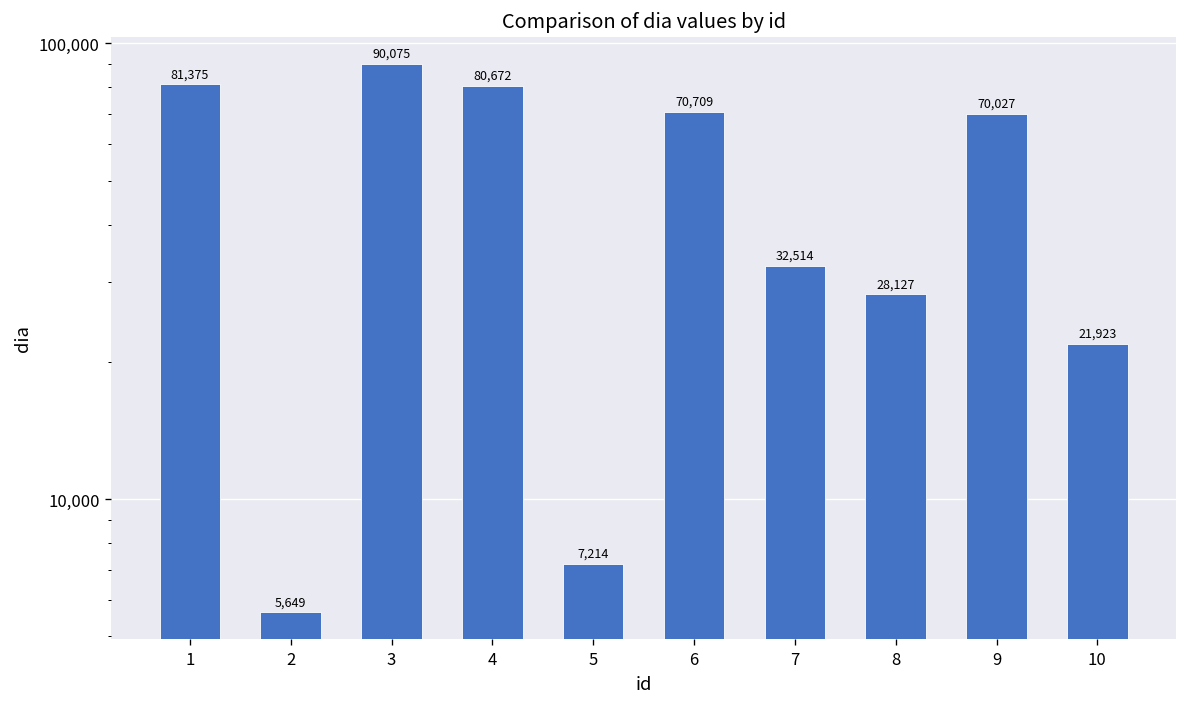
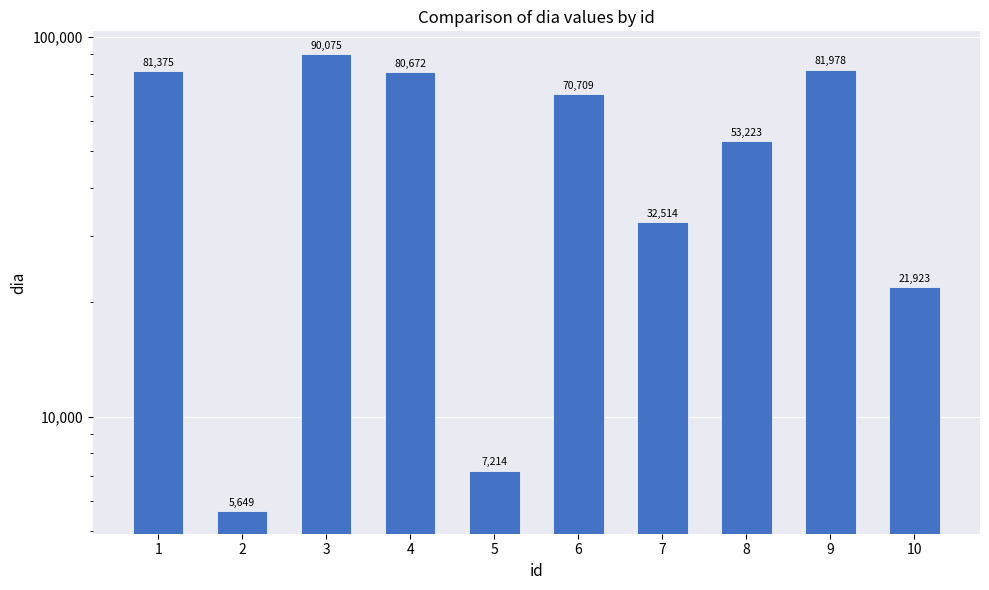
8: 28,127 -> 53,223
9: 70,027 -> 81,978
